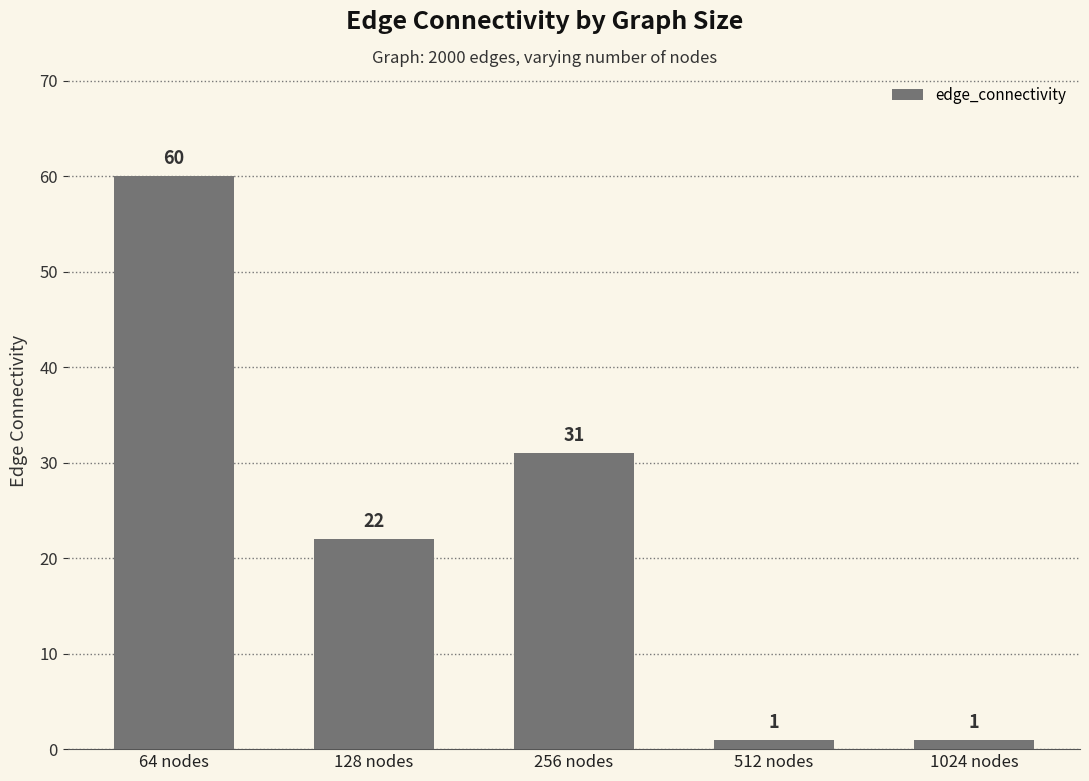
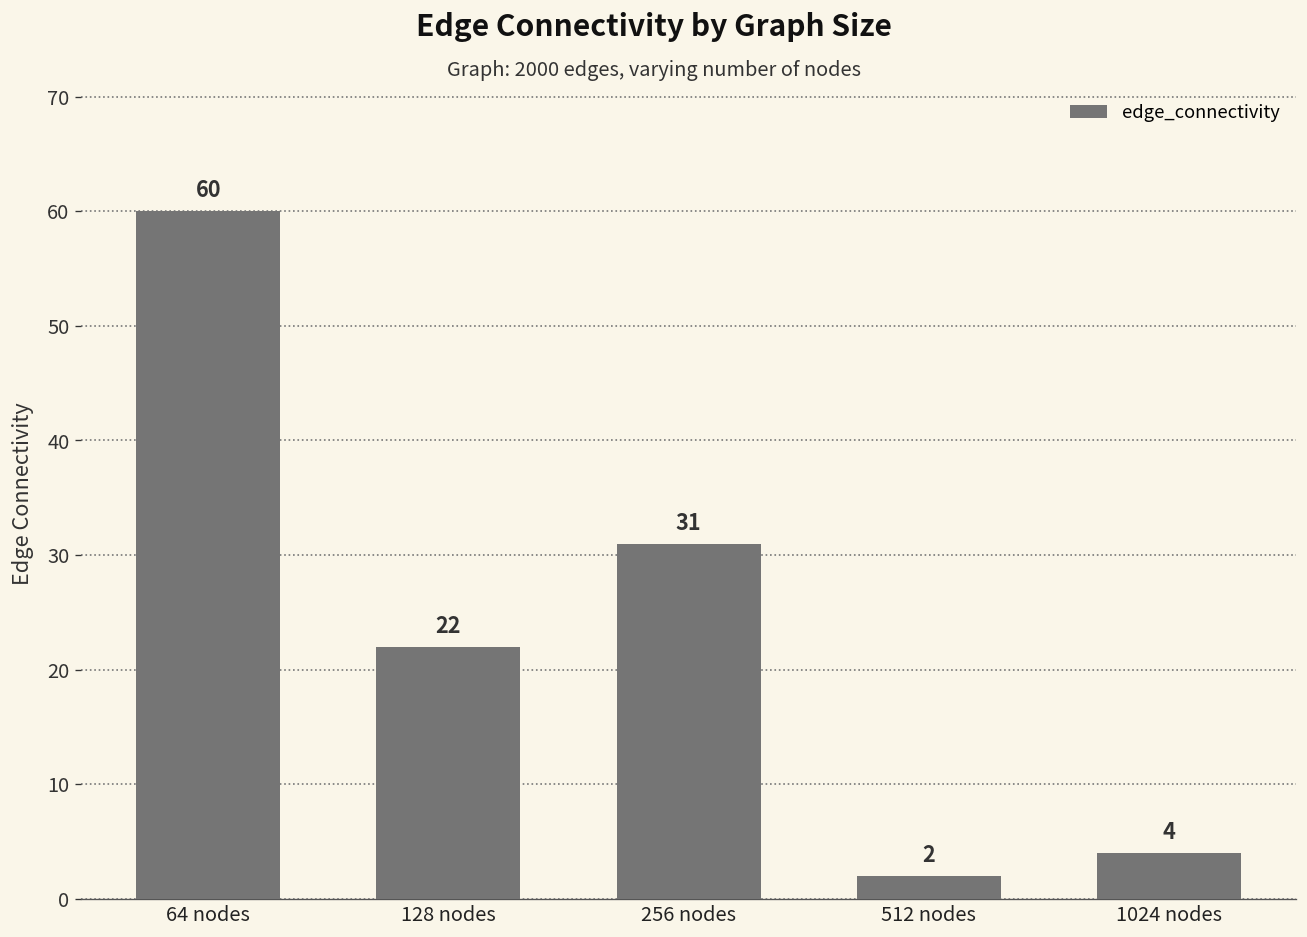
512 nodes: 1 -> 2
1024 nodes: 1 -> 4
